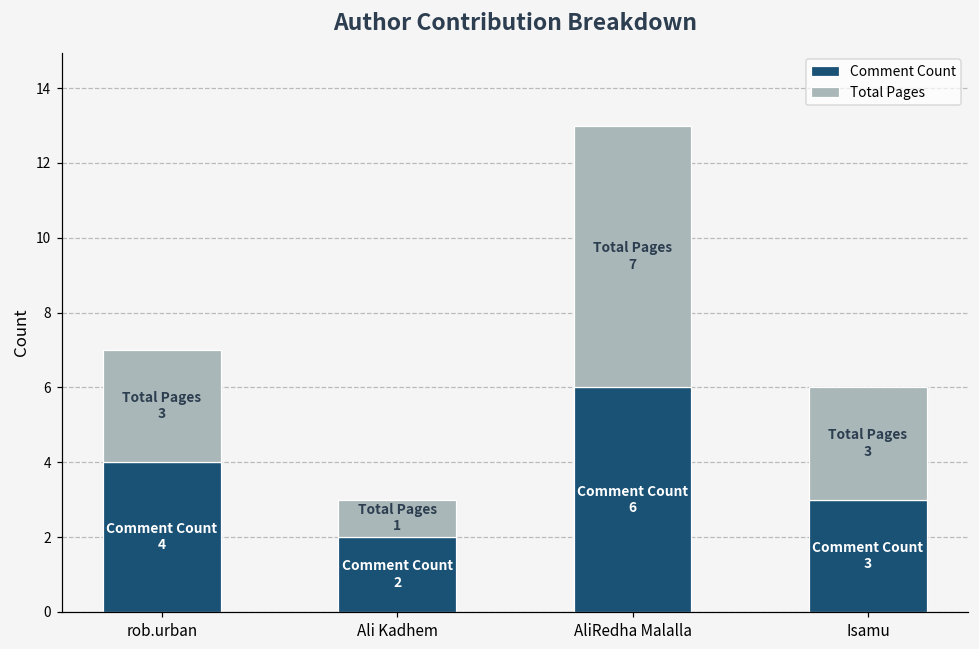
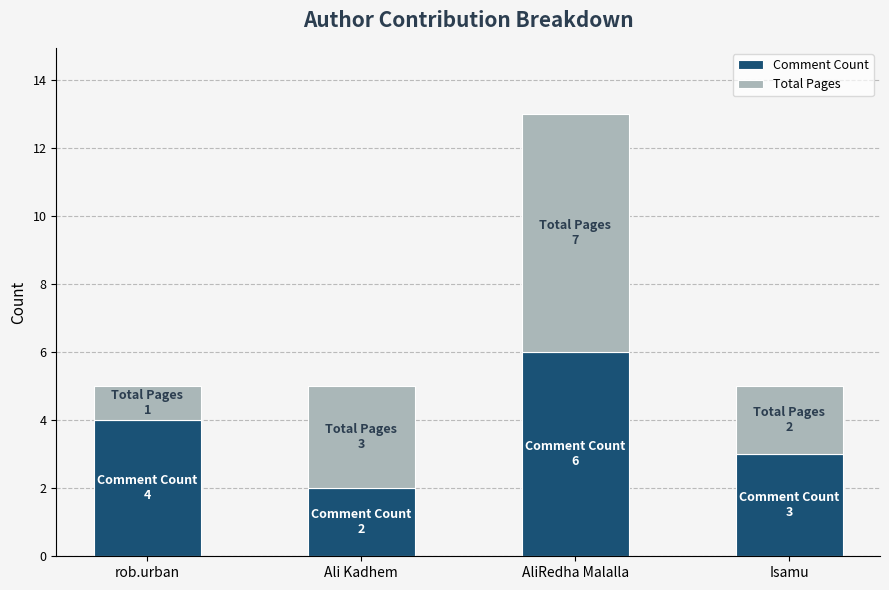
Total Pages, rob.urban: 3 -> 1
Total Pages, Ali Kadhem: 1 -> 3
Total Pages, Isamu: 3 -> 2
